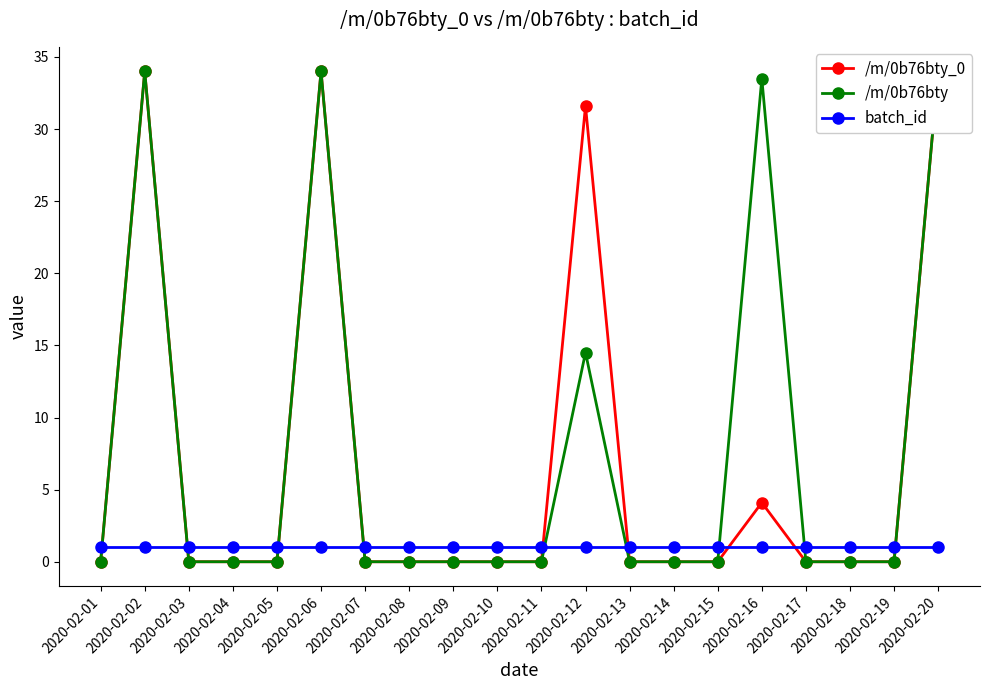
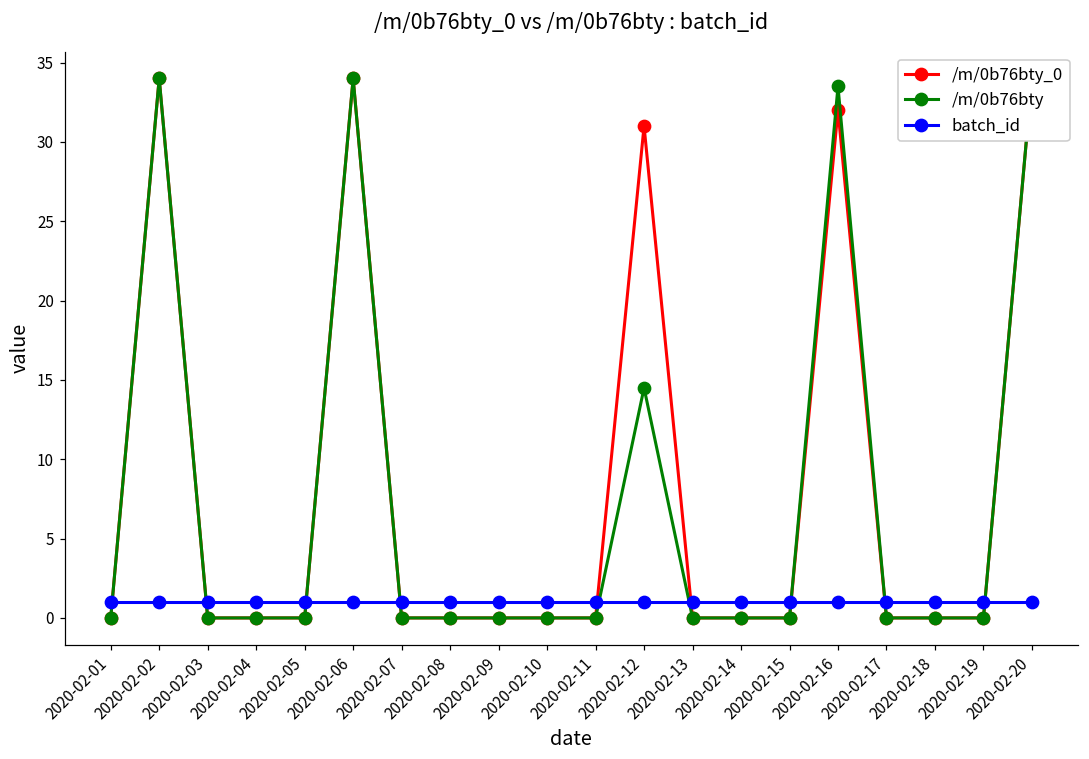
/m/0b76bty_0, 2020-02-12: 31.6 -> 31.0
/m/0b76bty_0, 2020-02-16: 4.1 -> 32.0
